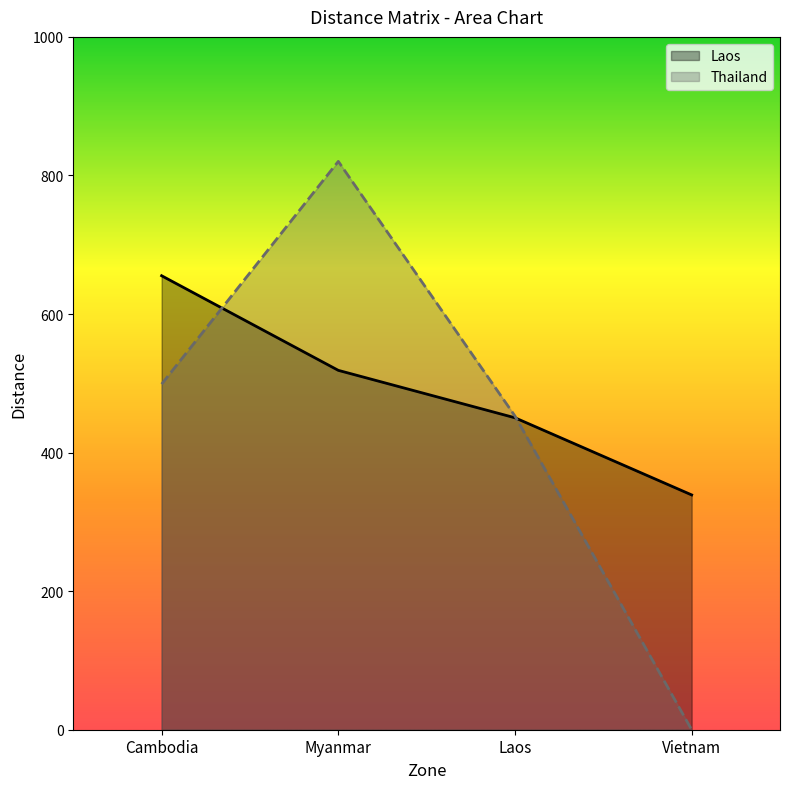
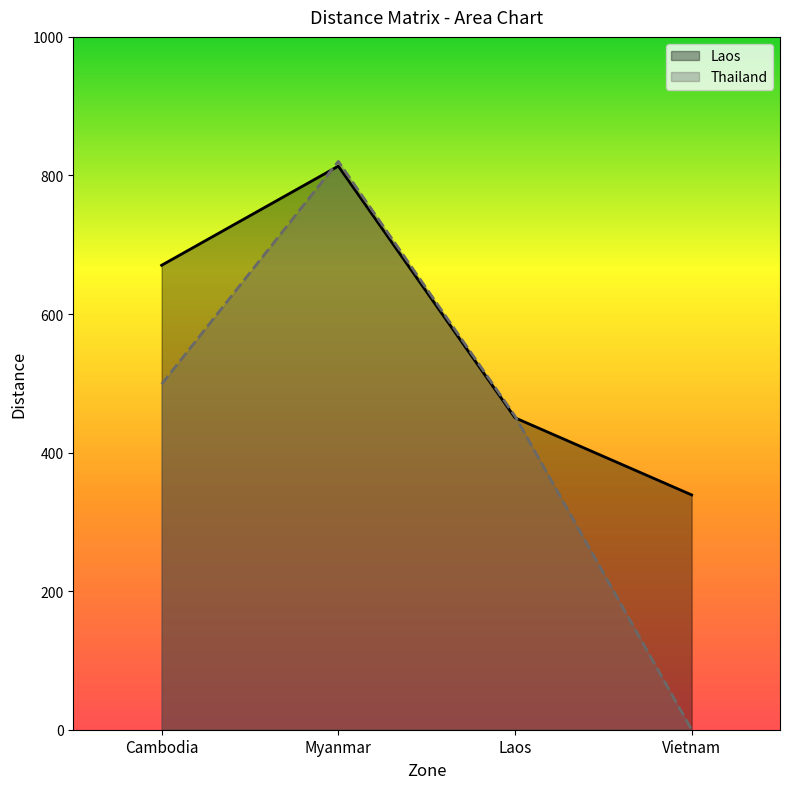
Laos, Cambodia: 660 -> 670
Laos, Myanmar: 520 -> 810
